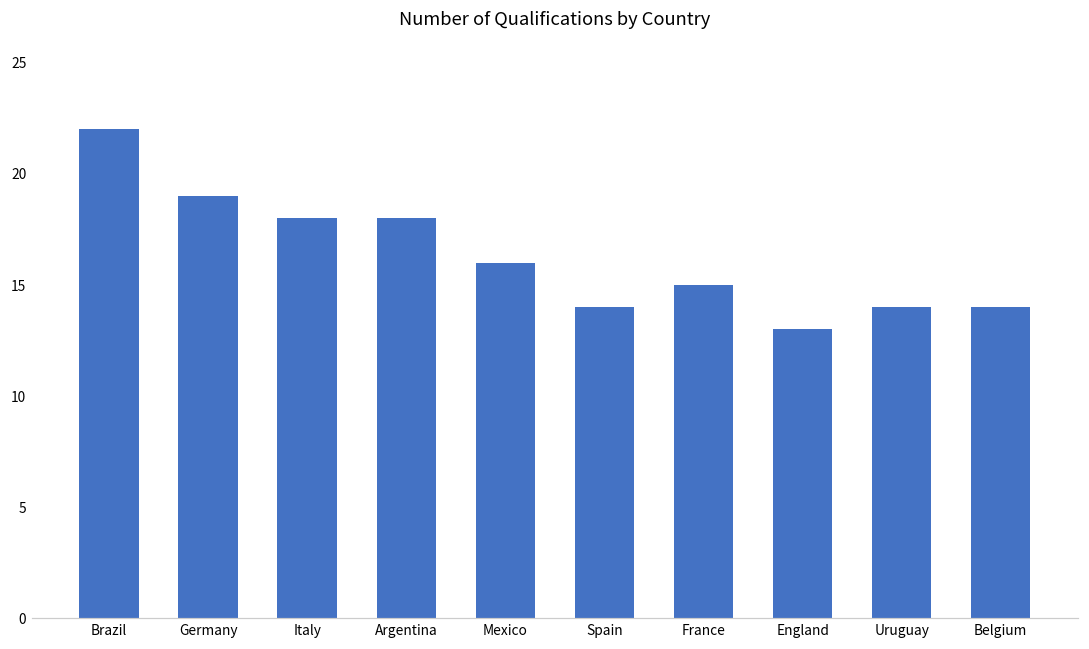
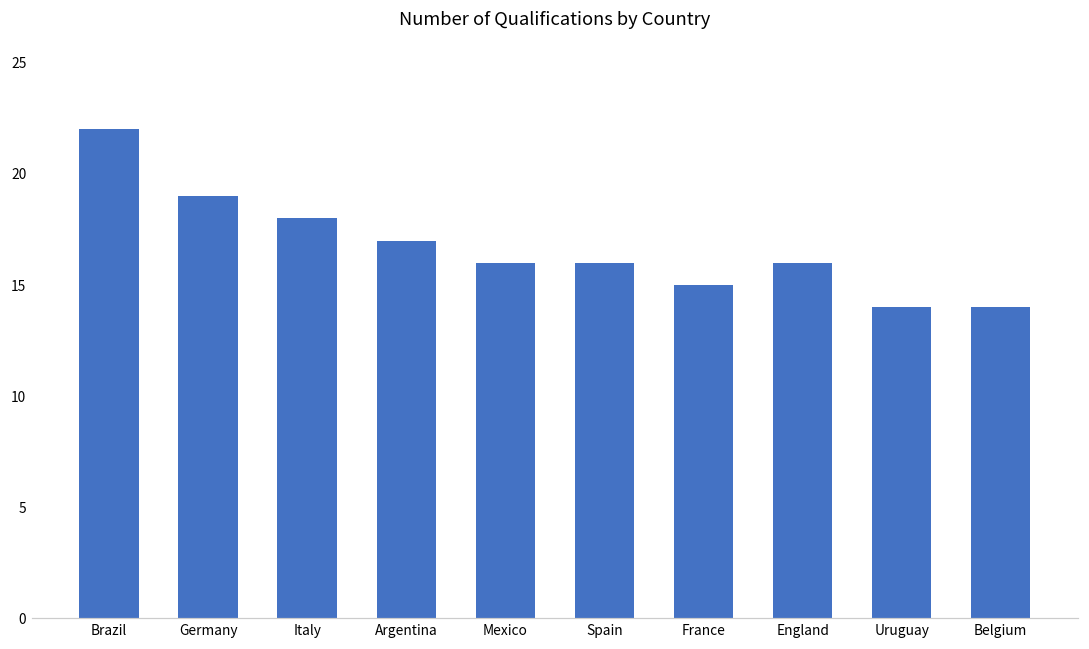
Argentina: 18 -> 17
Spain: 14 -> 16
England: 13 -> 16
